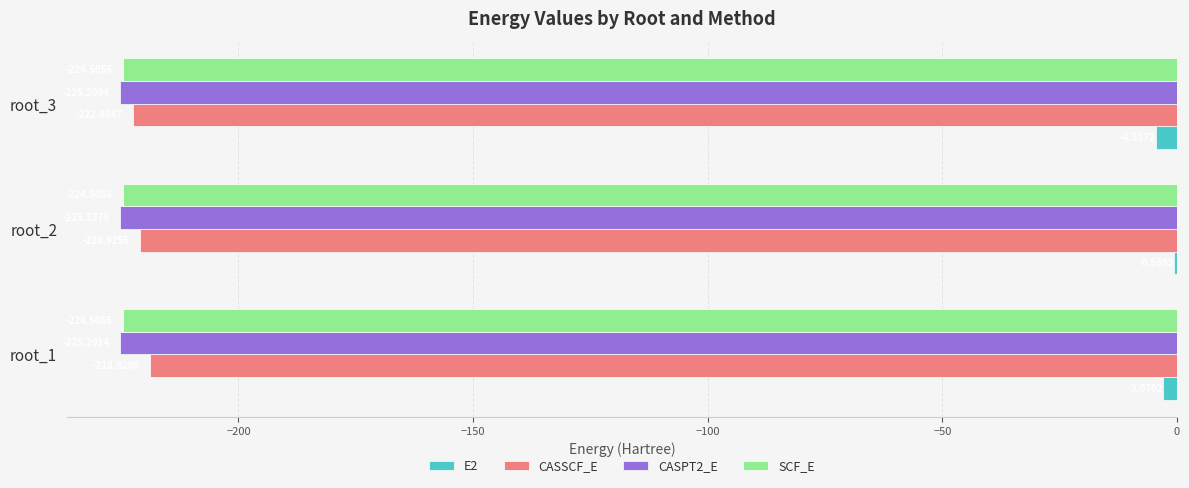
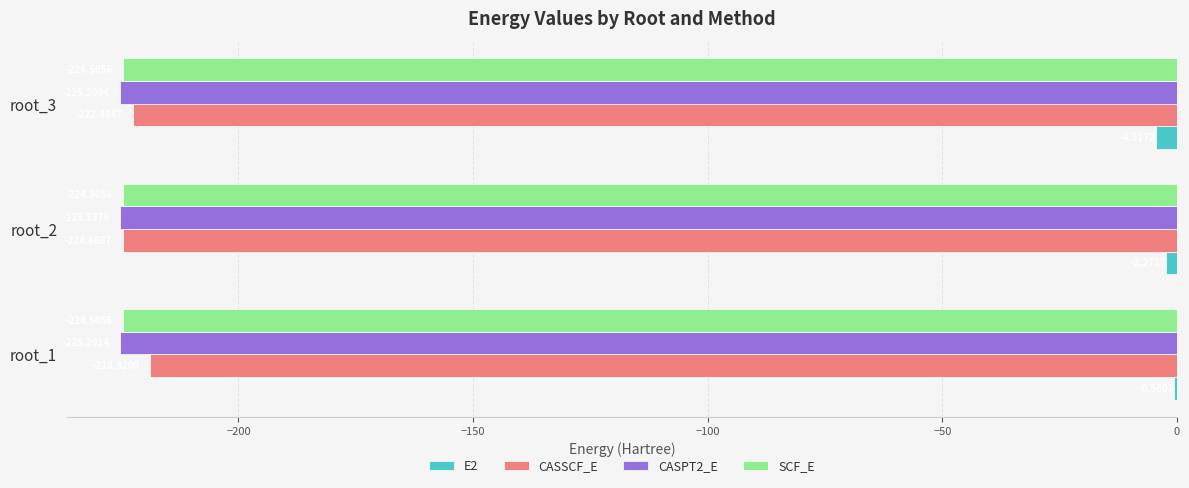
CASSCF_E, root_2: -221 -> -225
E2, root_2: -1 -> -2
E2, root_1: -3 -> -1
